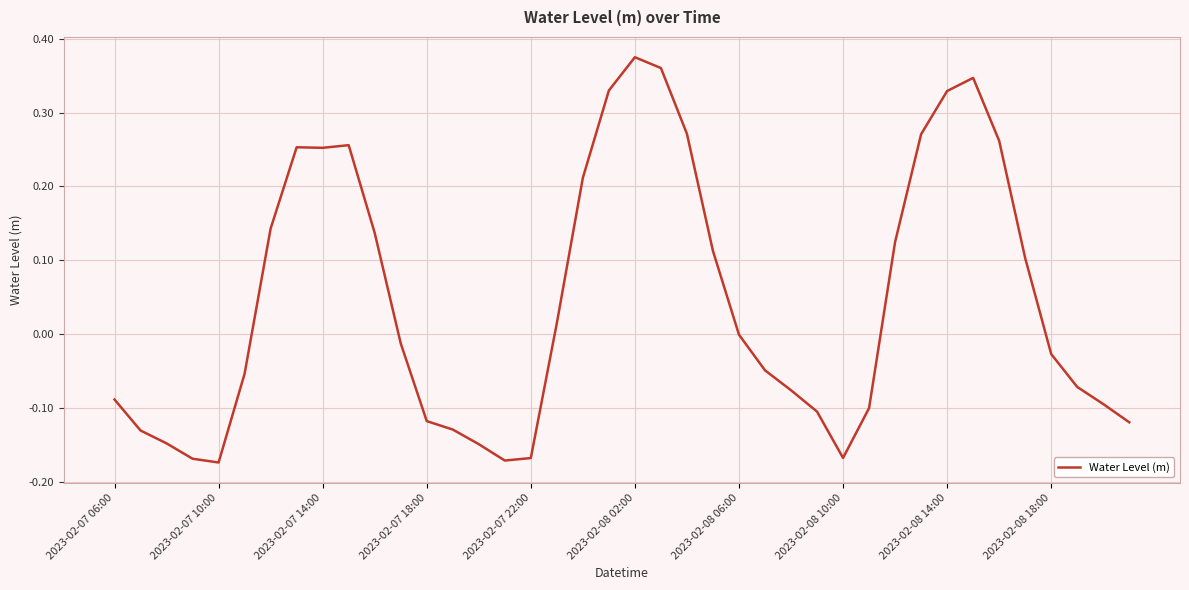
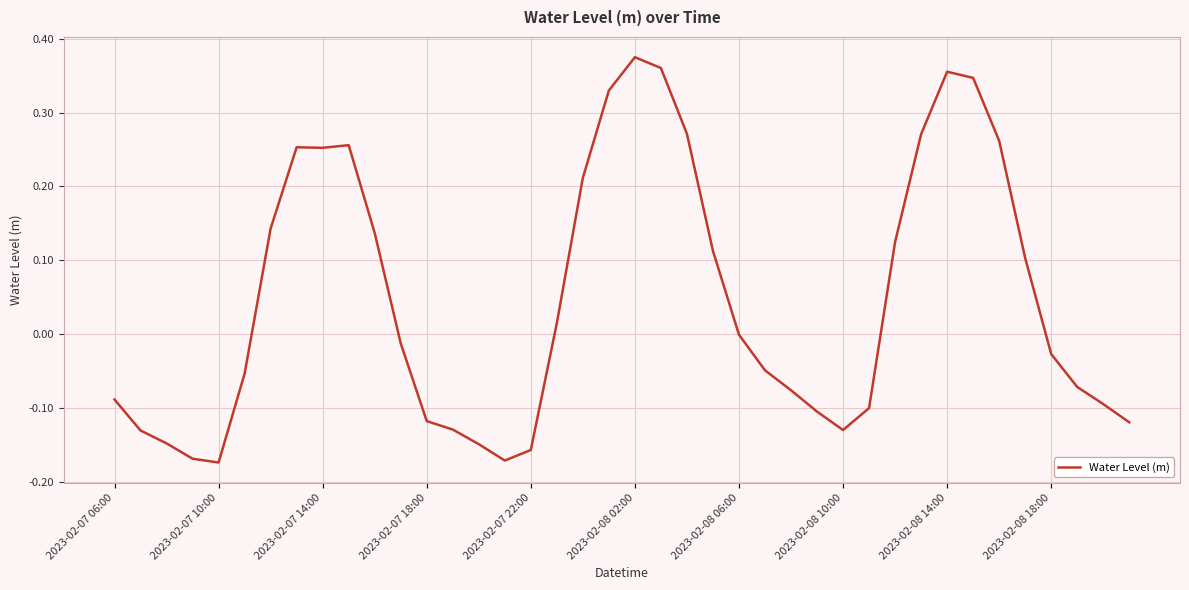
2023-02-07 22:00: -0.17 -> -0.16
2023-02-08 10:00: -0.17 -> -0.13
2023-02-08 14:00: 0.33 -> 0.36
